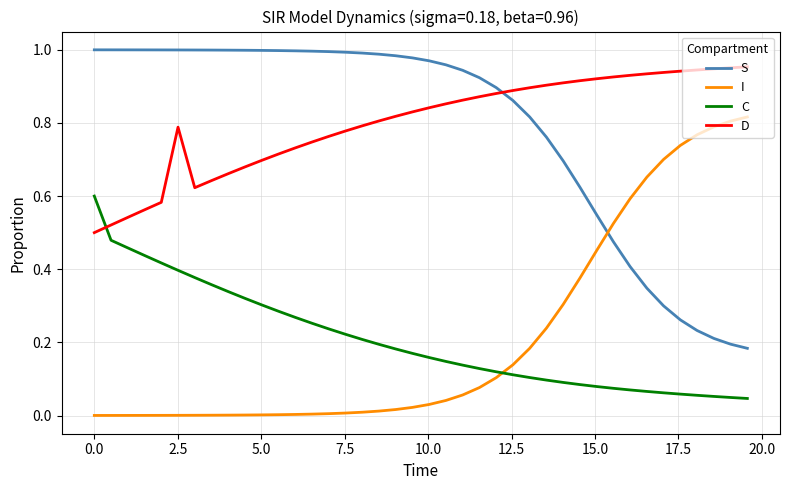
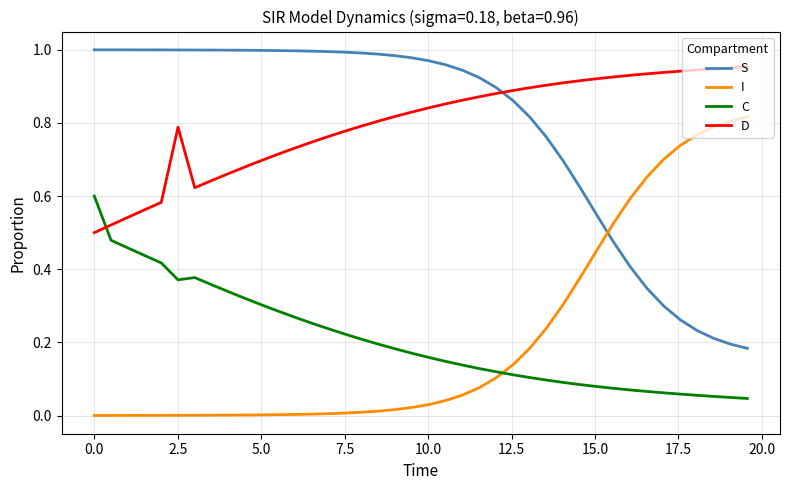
C, 2.5: 0.40 -> 0.37
